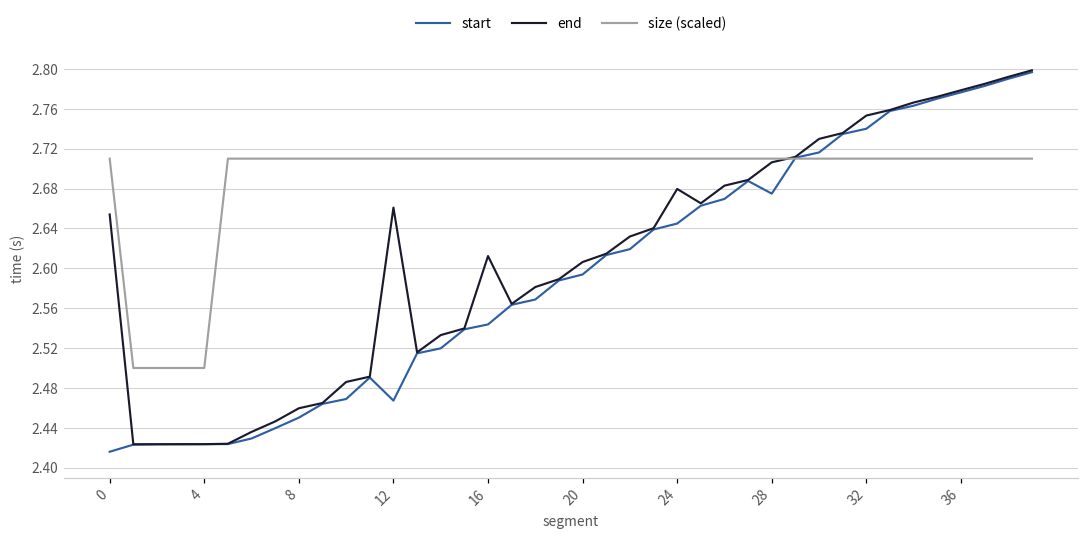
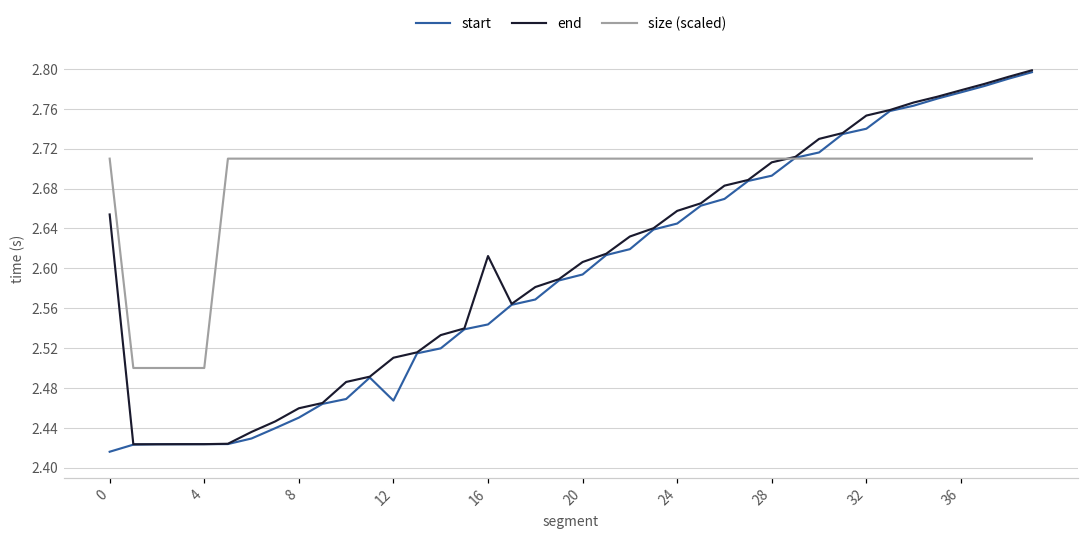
end, 12: 2.66 -> 2.51
end, 24: 2.68 -> 2.66
start, 28: 2.67 -> 2.69
